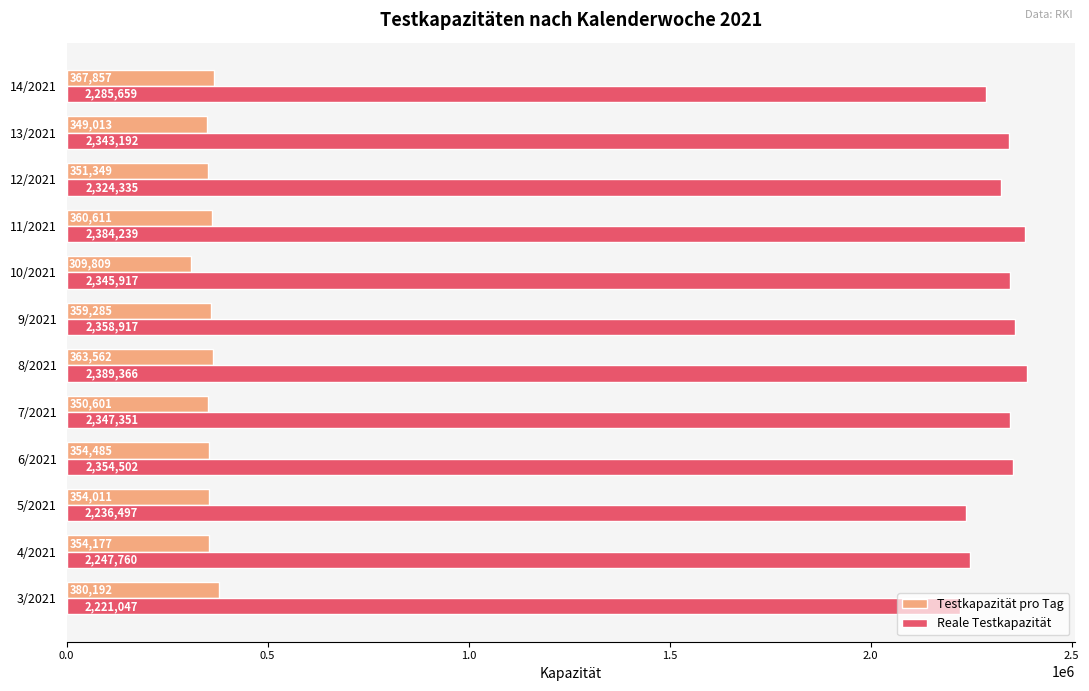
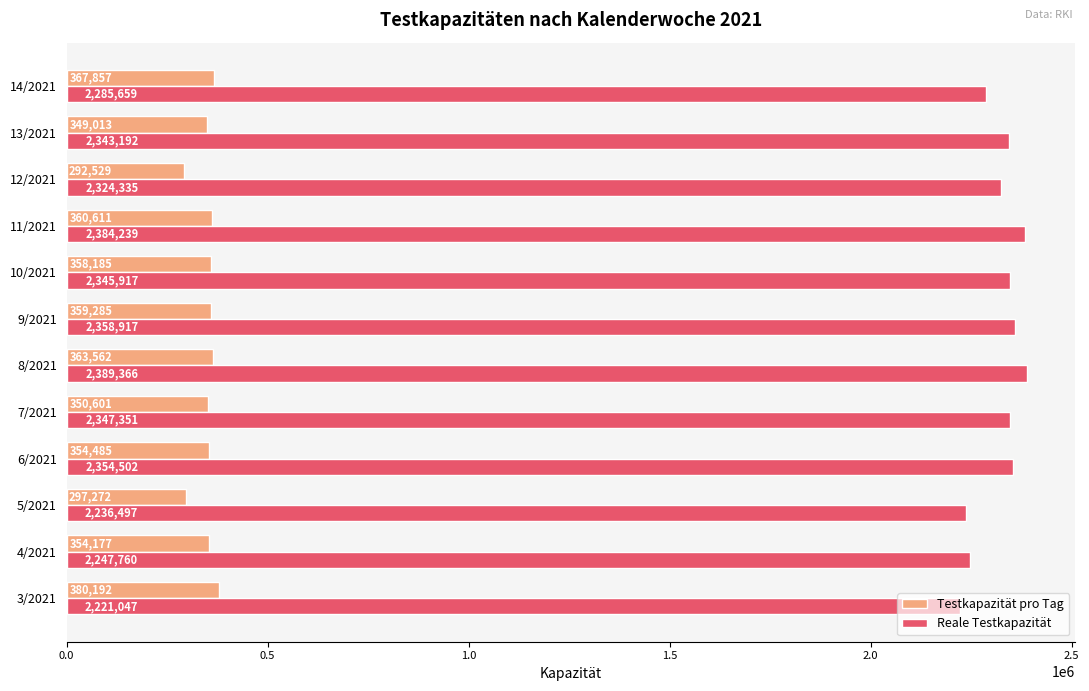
Testkapazität pro Tag, 12/2021: 351,349 -> 292,529
Testkapazität pro Tag, 10/2021: 309,809 -> 358,185
Testkapazität pro Tag, 5/2021: 354,011 -> 297,272
